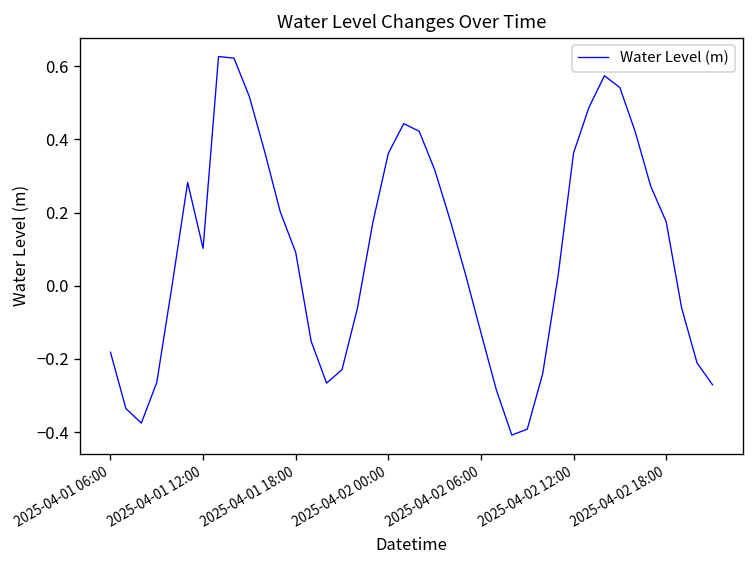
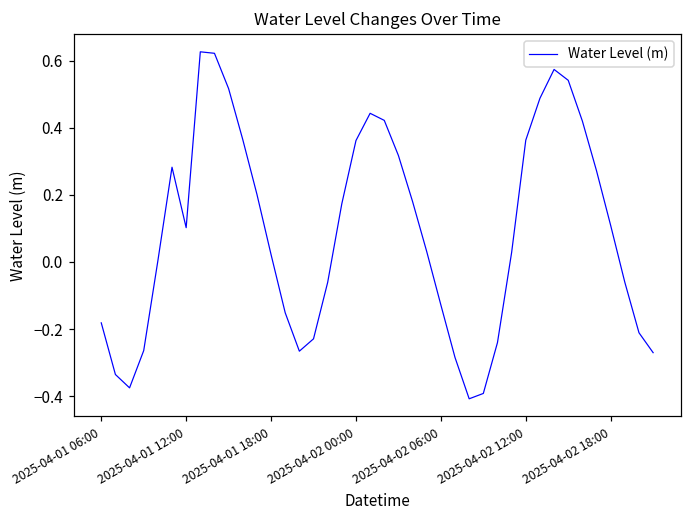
2025-04-01 18:00: 0.09 -> 0.02
2025-04-02 18:00: 0.18 -> 0.11
